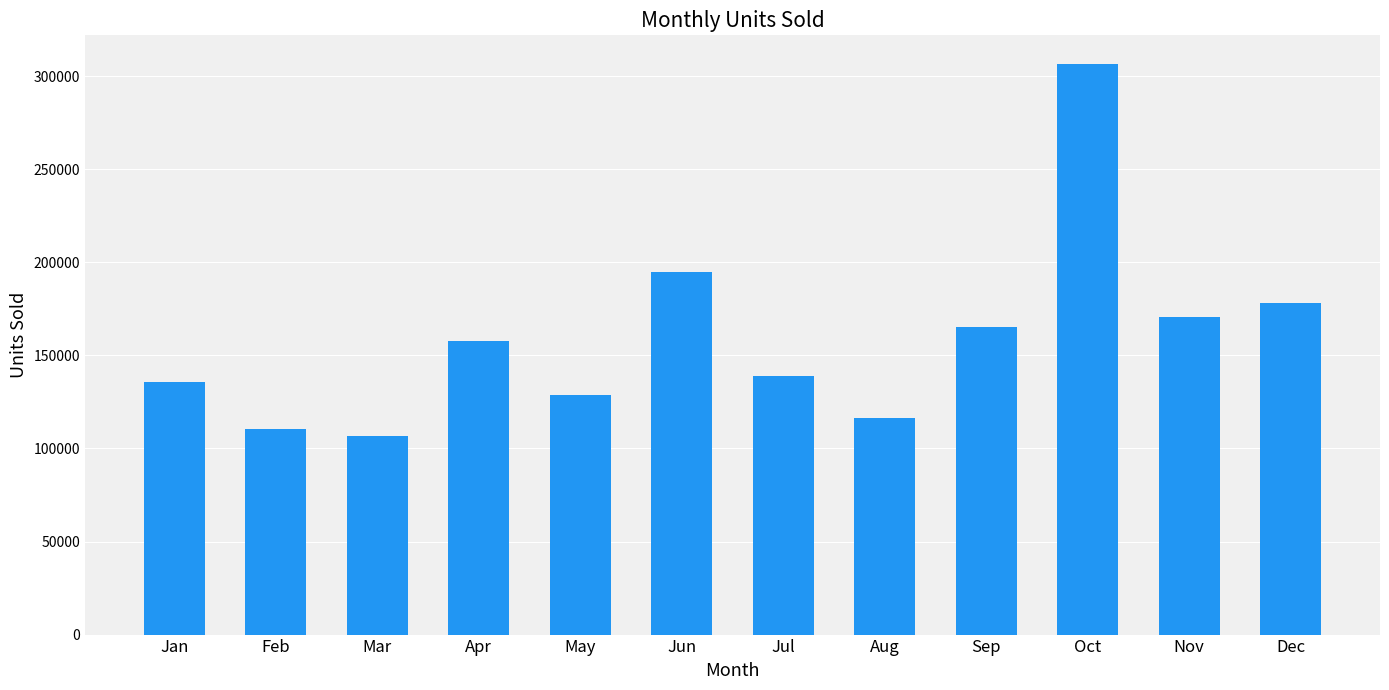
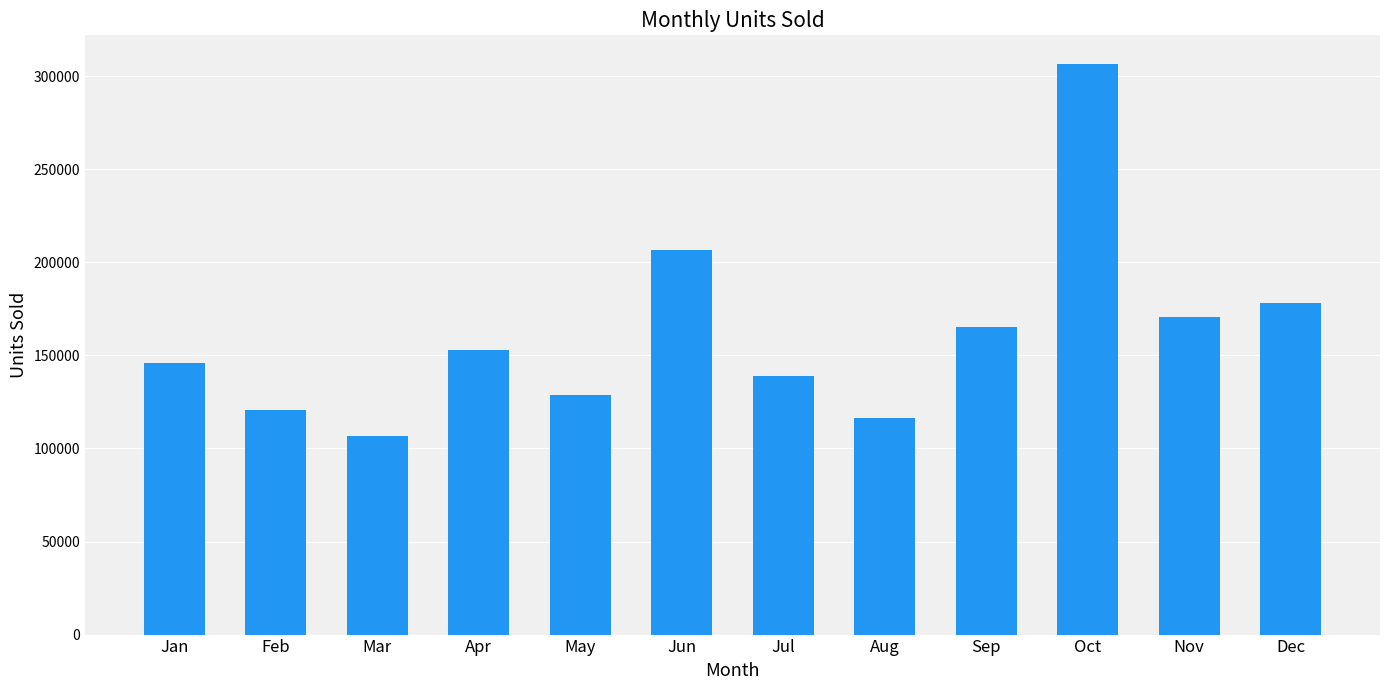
Jan: 136000 -> 146000
Feb: 110000 -> 121000
Apr: 158000 -> 153000
Jun: 195000 -> 207000
